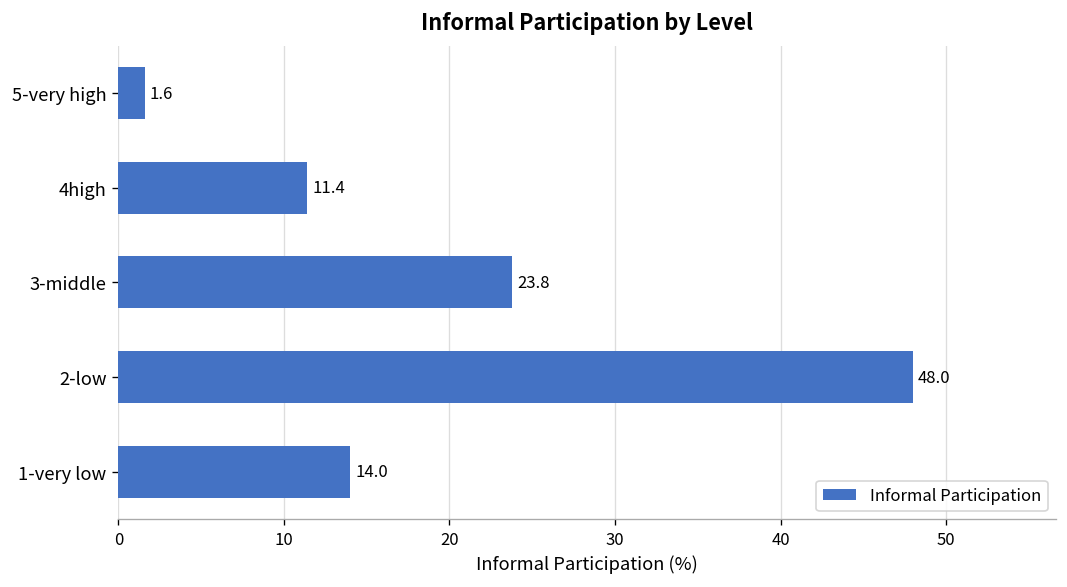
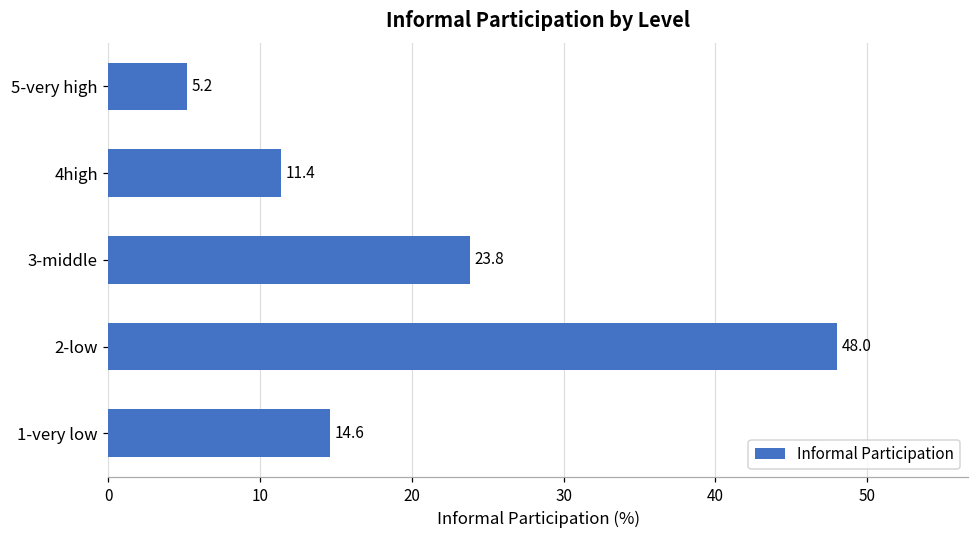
5-very high: 1.6 -> 5.2
1-very low: 14.0 -> 14.6
